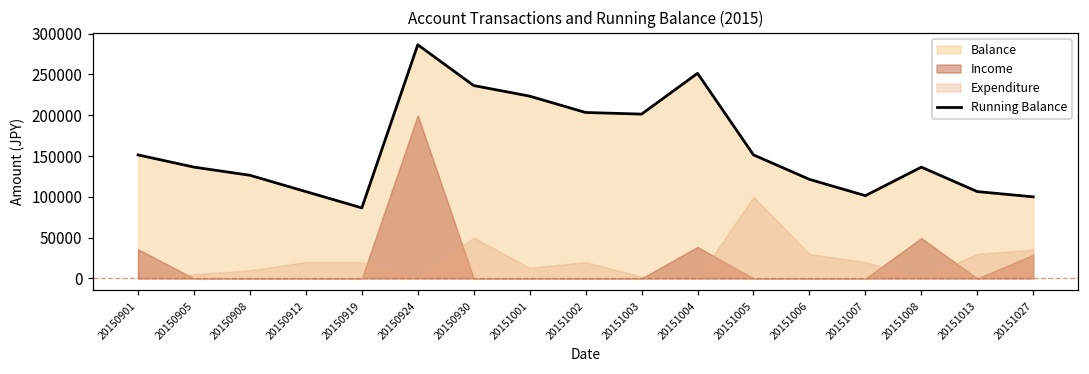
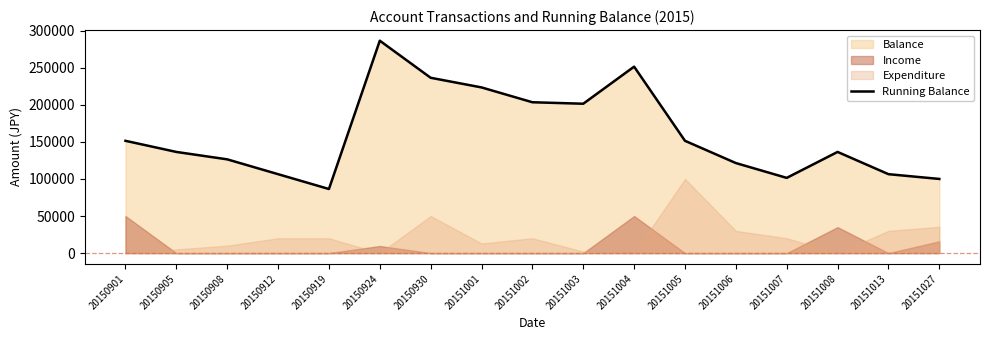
Income, 20150901: 40000 -> 50000
Income, 20150924: 200000 -> 10000
Income, 20151004: 40000 -> 50000
Income, 20151008: 50000 -> 40000
Income, 20151027: 30000 -> 20000
